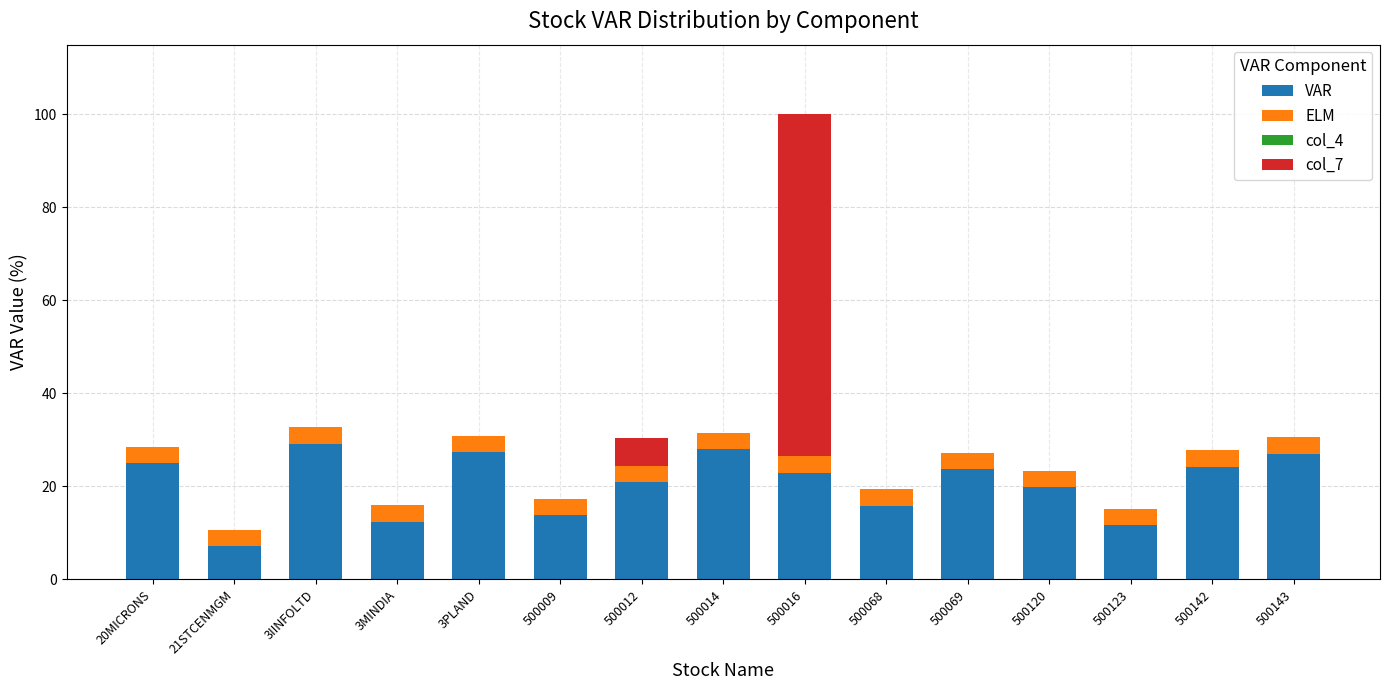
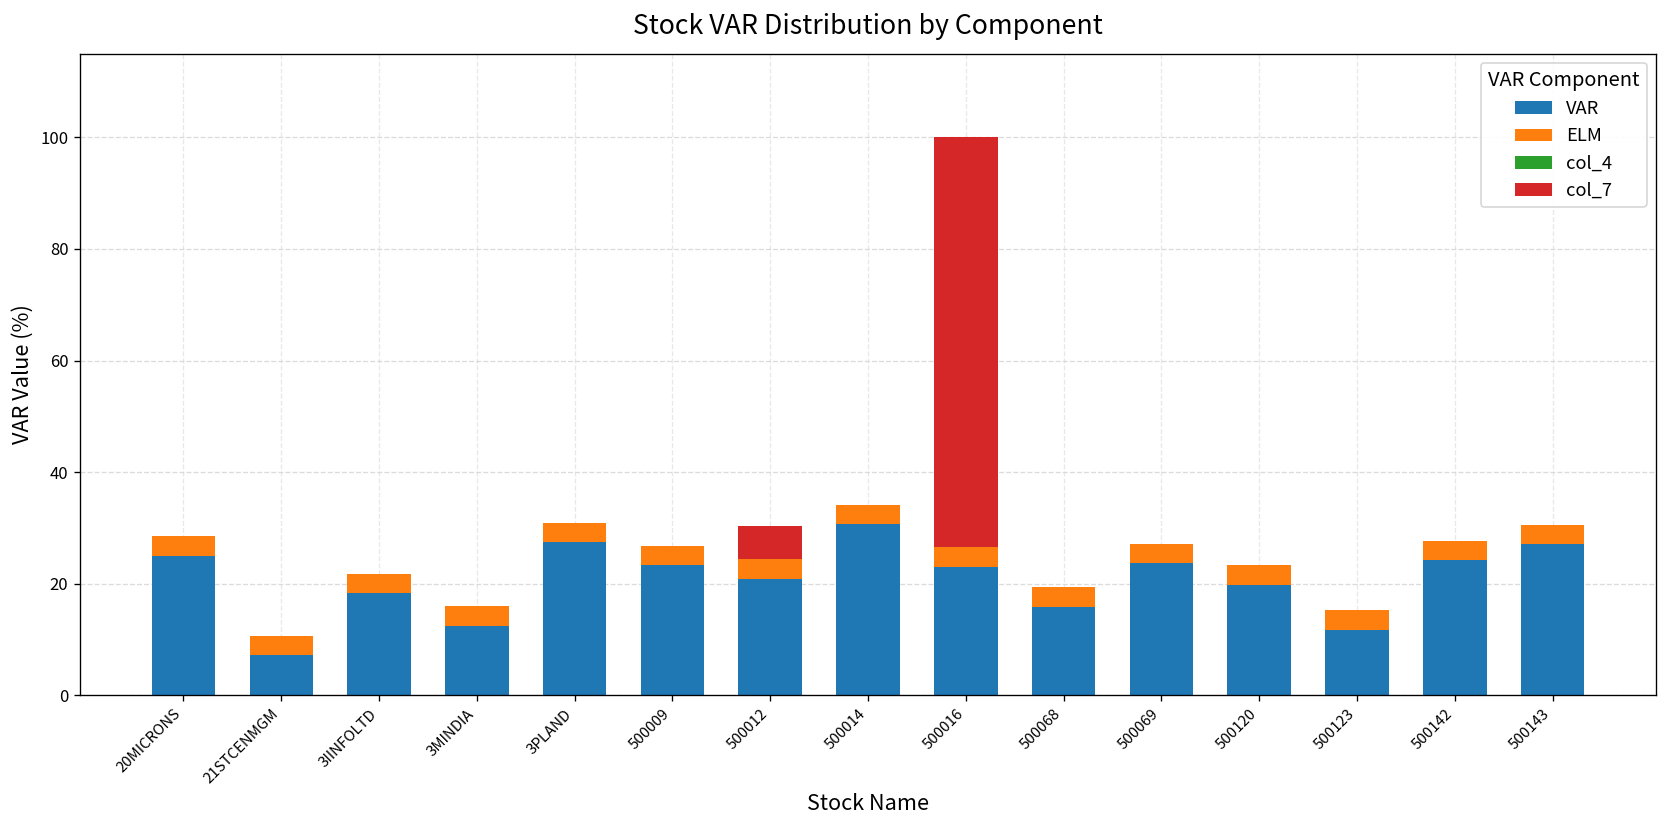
VAR, 3IINFOLTD: 29 -> 18
VAR, 500009: 14 -> 23
VAR, 500014: 28 -> 31
